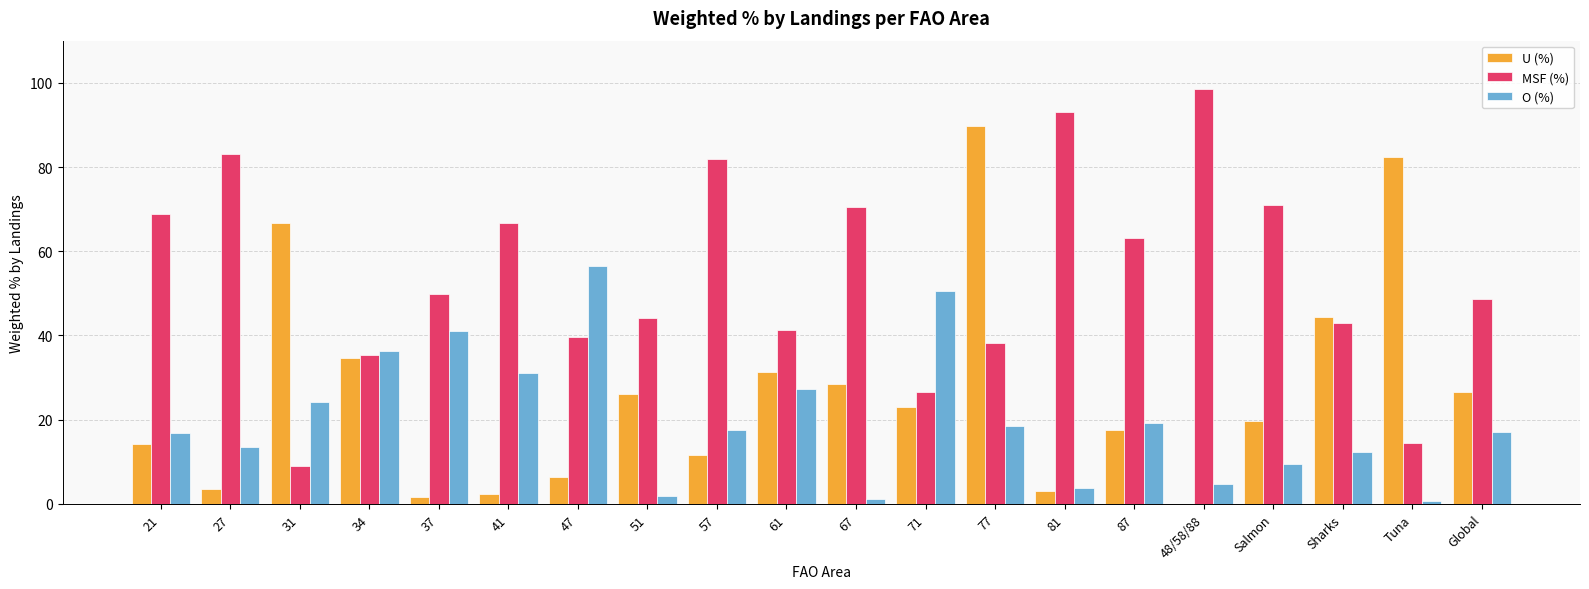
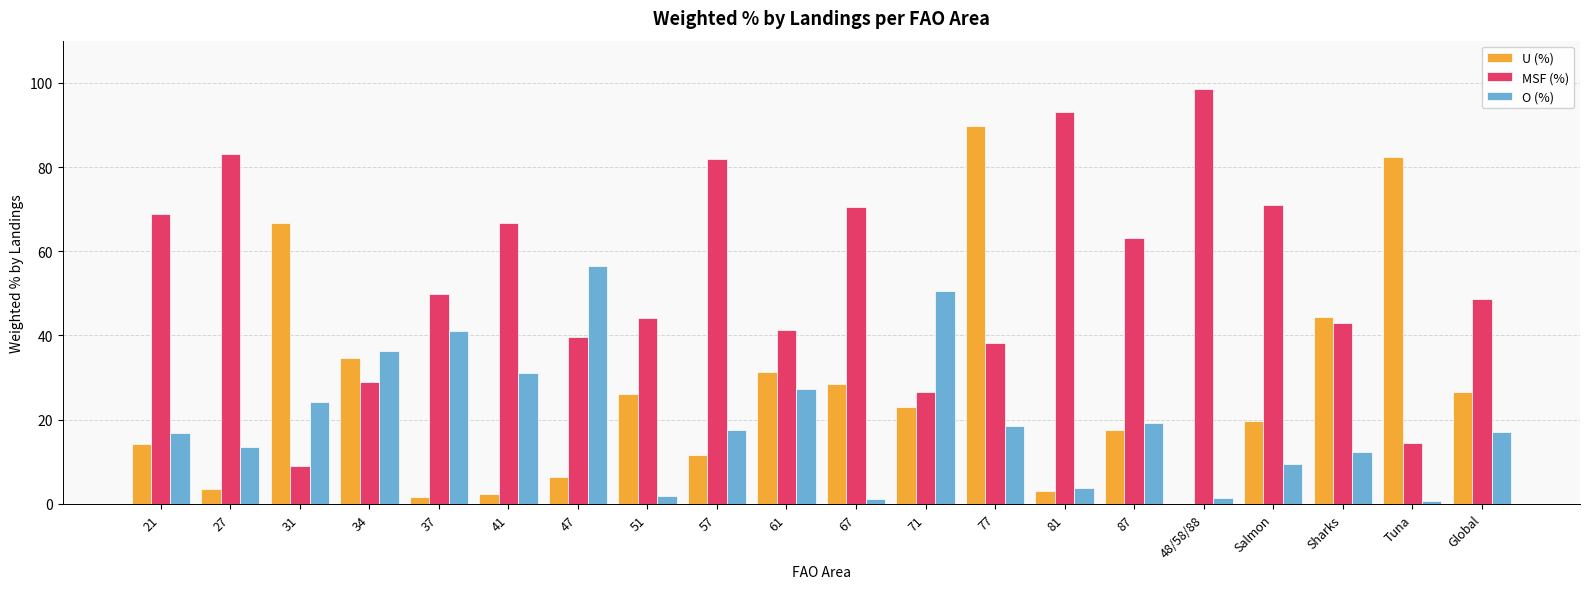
MSF (%), 34: 35 -> 29
O (%), 48/58/88: 5 -> 2
